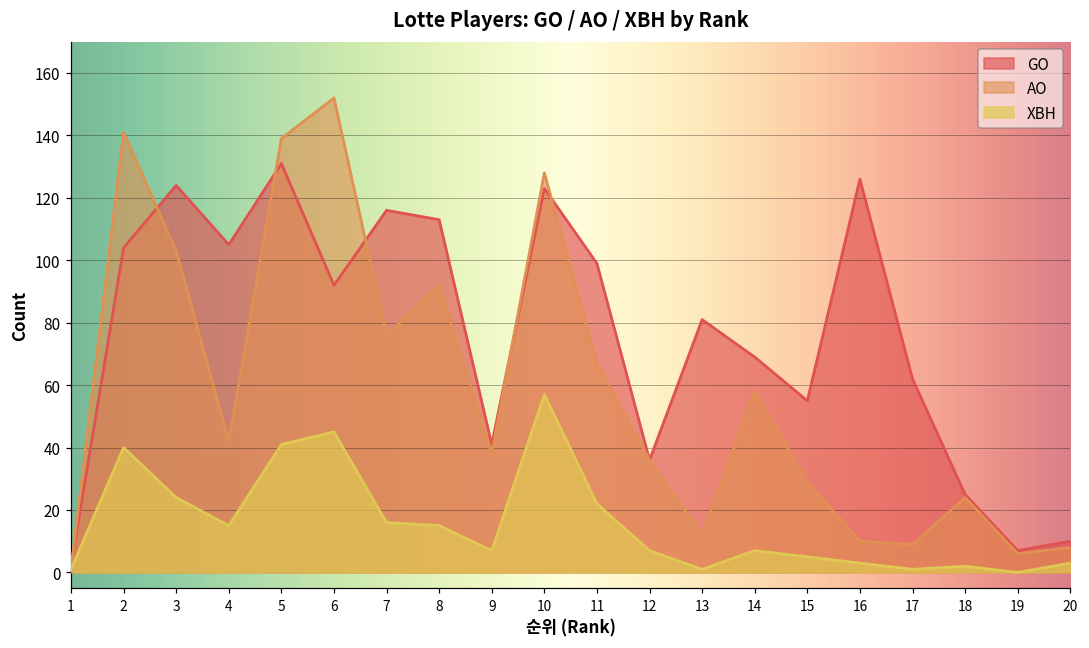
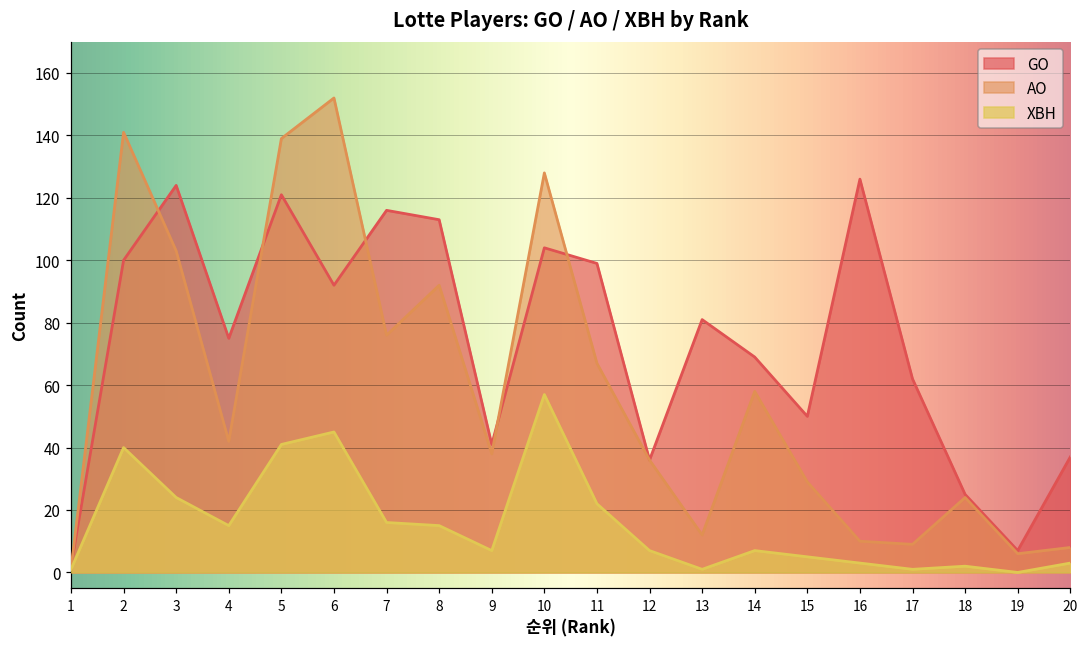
GO, 2: 104 -> 100
GO, 4: 105 -> 75
GO, 5: 131 -> 121
GO, 10: 123 -> 104
GO, 15: 55 -> 50
GO, 20: 10 -> 37
